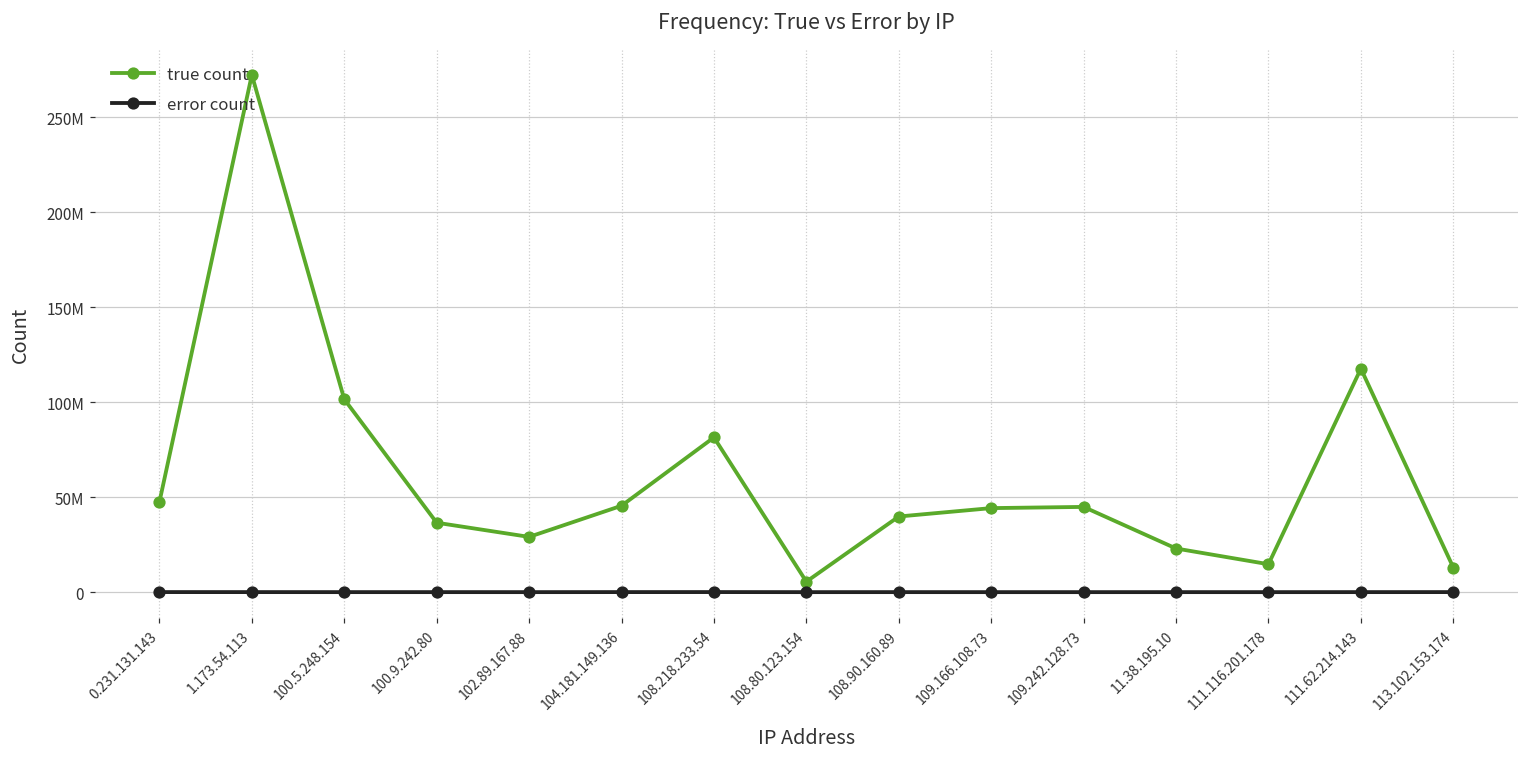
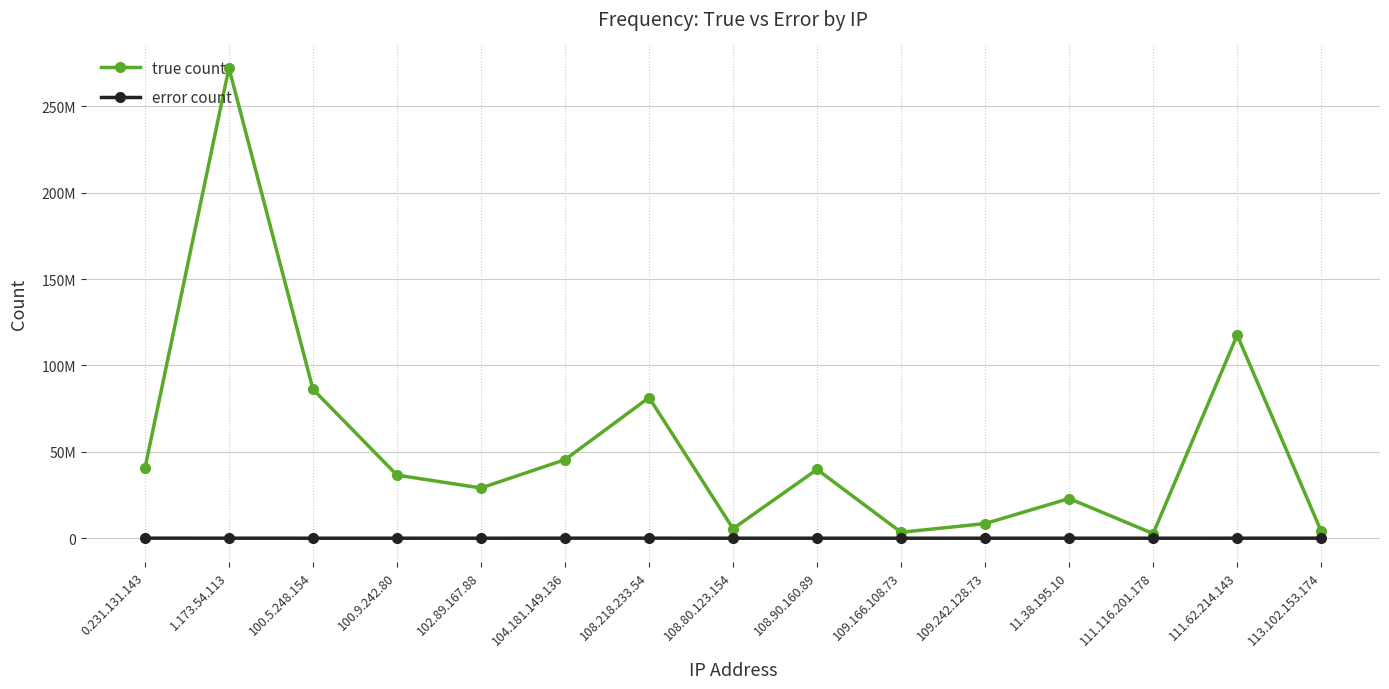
true count, 0.231.131.143: 47000000 -> 40000000
true count, 100.5.248.154: 102000000 -> 86000000
true count, 109.166.108.73: 44000000 -> 3000000
true count, 109.242.128.73: 45000000 -> 8000000
true count, 111.116.201.178: 15000000 -> 3000000
true count, 113.102.153.174: 13000000 -> 4000000
